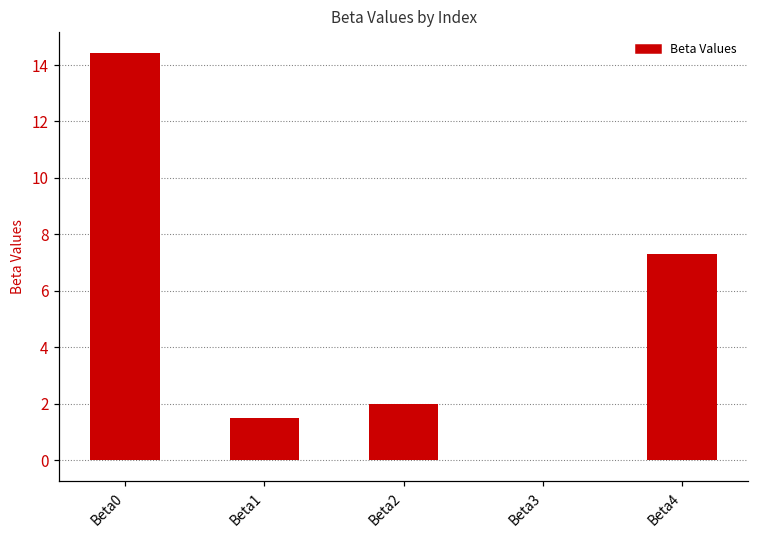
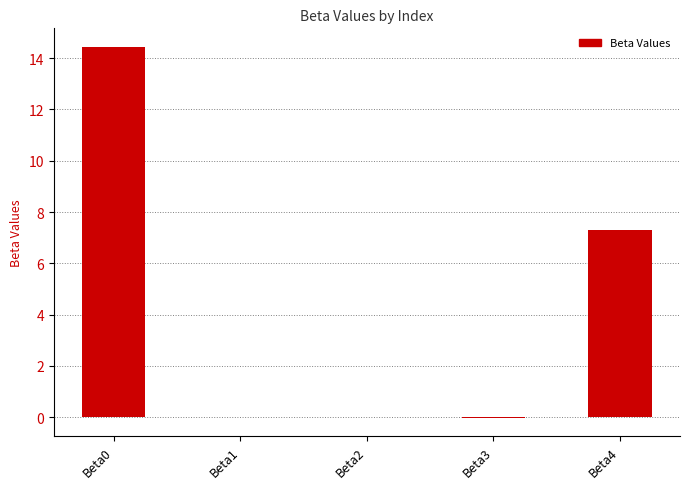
Beta1: 1.5 -> 0.0
Beta2: 2 -> 0
